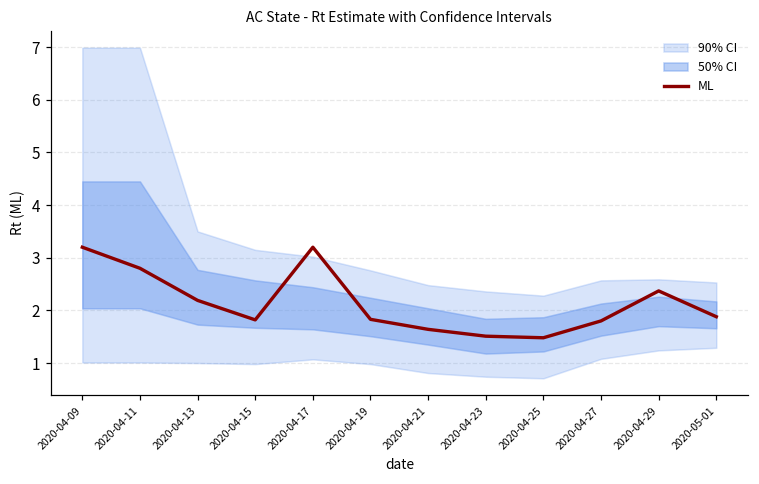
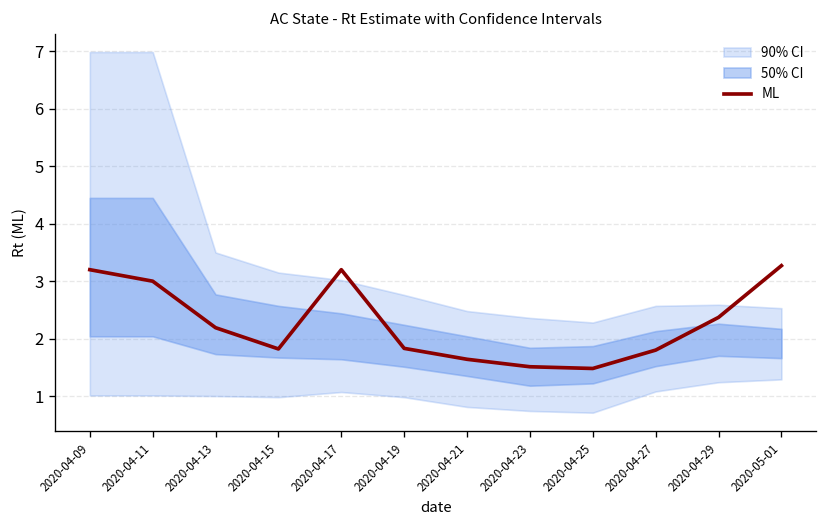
ML, 2020-04-11: 2.8 -> 3.0
ML, 2020-05-01: 1.9 -> 3.3
